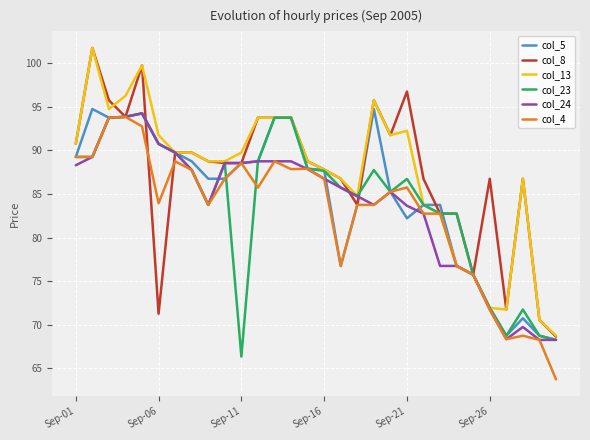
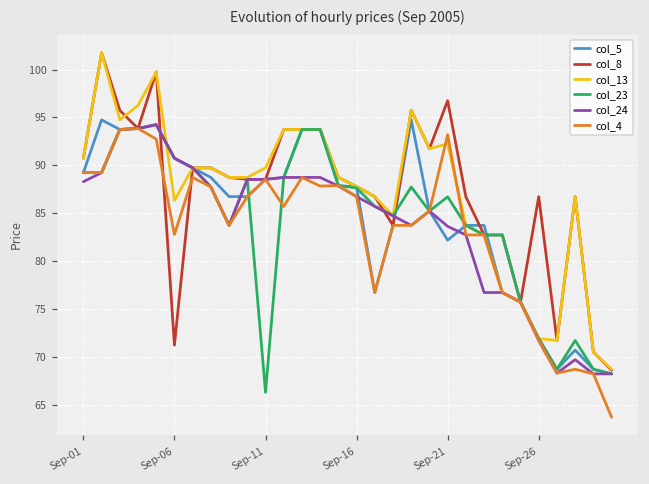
col_13, Sep-06: 92 -> 86
col_4, Sep-06: 84 -> 83
col_4, Sep-21: 86 -> 93
